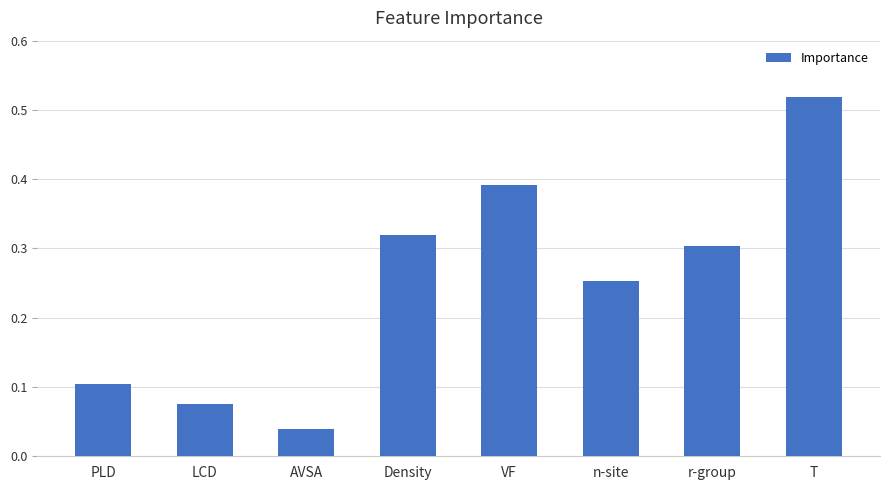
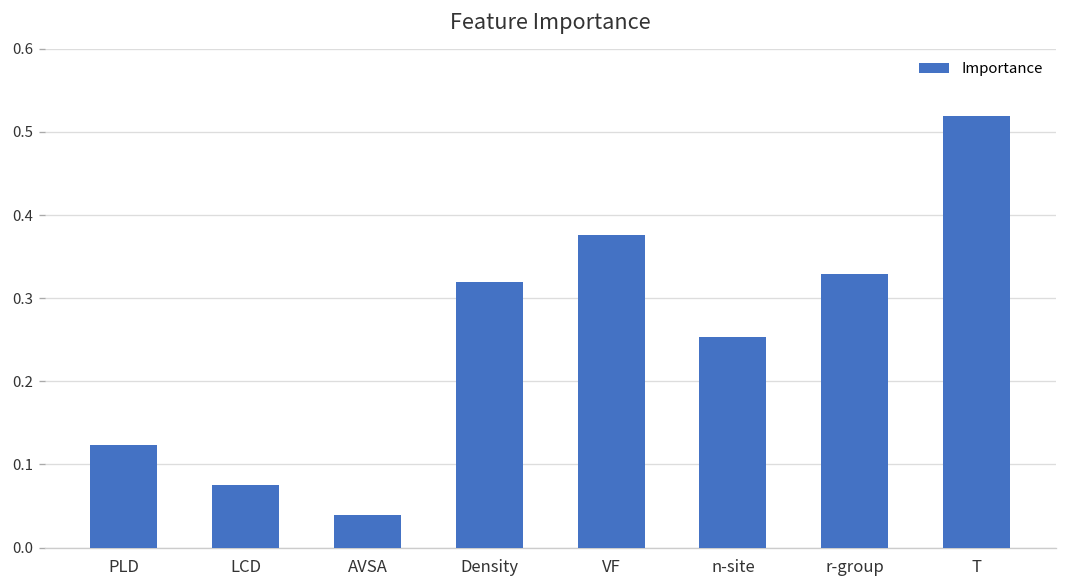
PLD: 0.10 -> 0.12
VF: 0.39 -> 0.38
r-group: 0.30 -> 0.33
